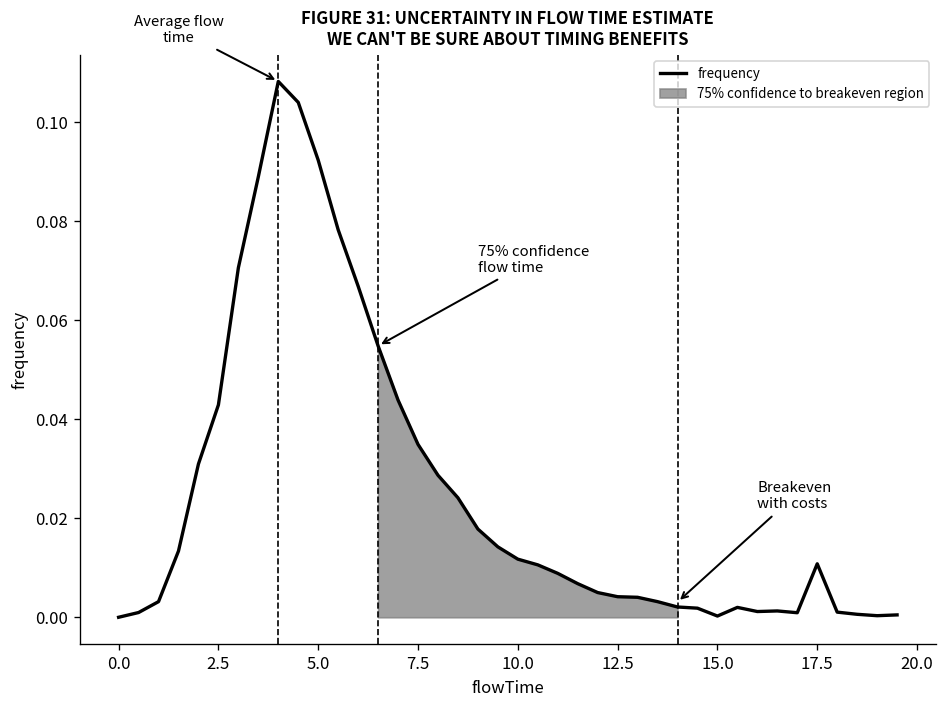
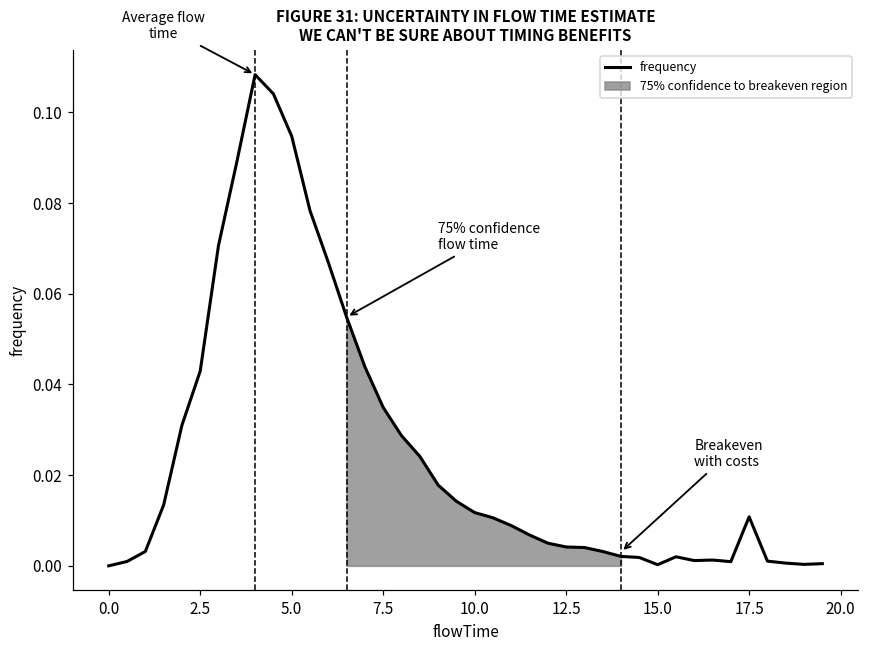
frequency, 5.0: 0.092 -> 0.095
